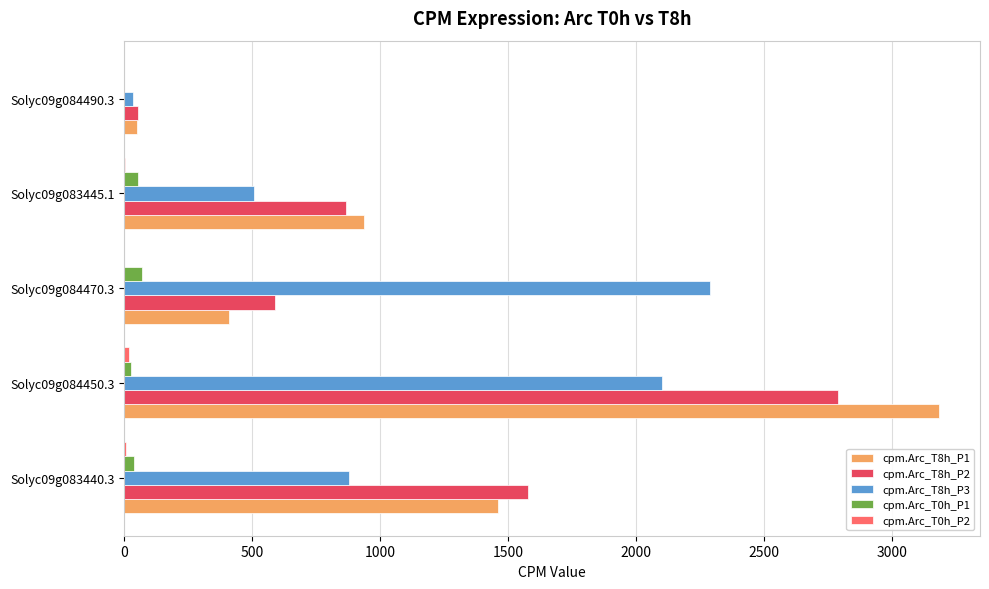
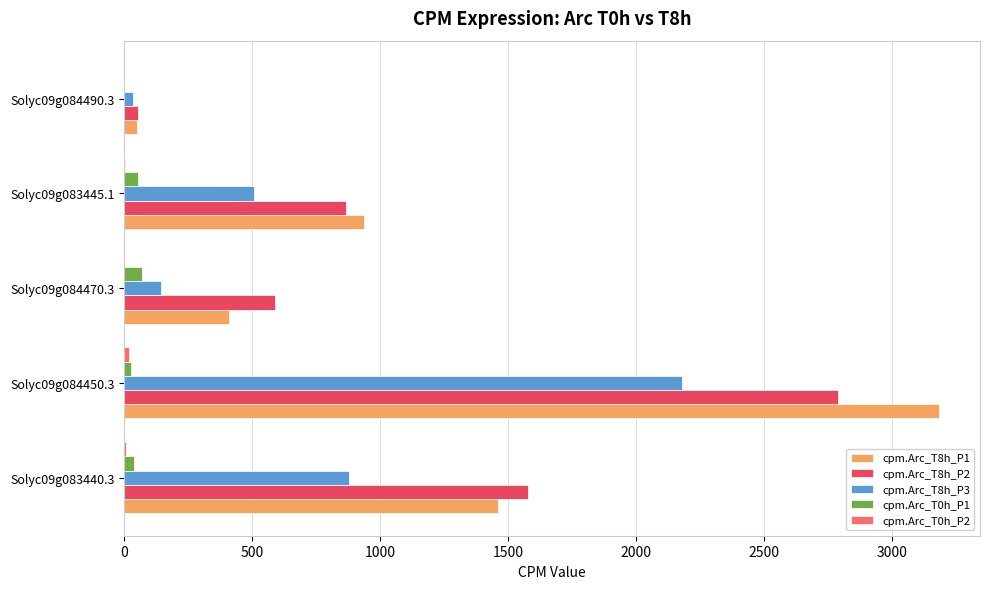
cpm.Arc_T8h_P3, Solyc09g084470.3: 2290 -> 140
cpm.Arc_T8h_P3, Solyc09g084450.3: 2100 -> 2180
